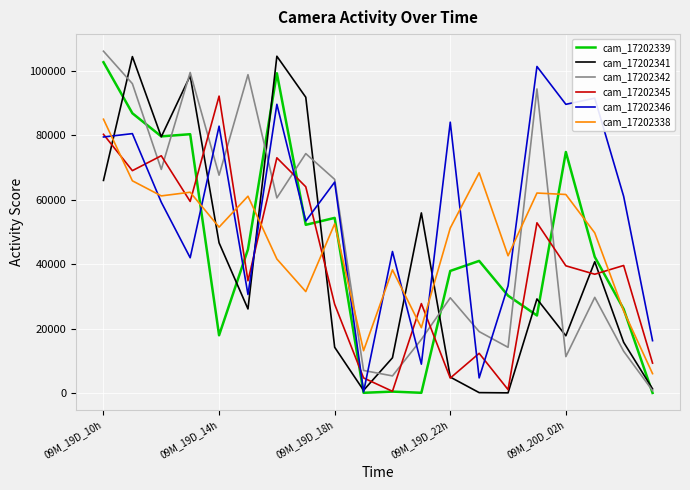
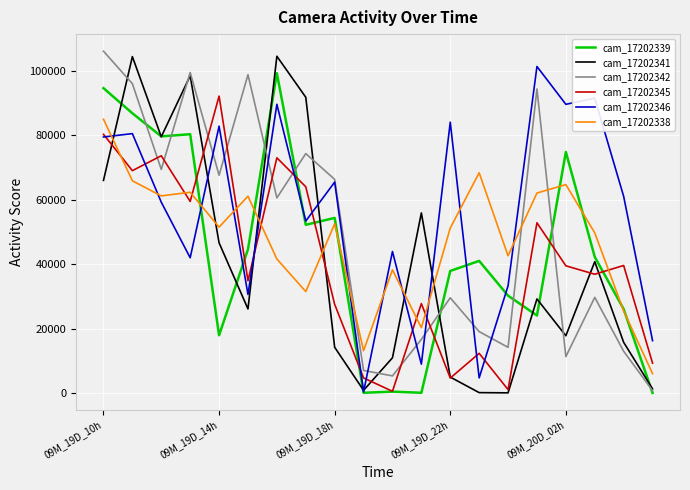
cam_17202339, 09M_19D_10h: 103000 -> 95000
cam_17202338, 09M_20D_02h: 62000 -> 65000
